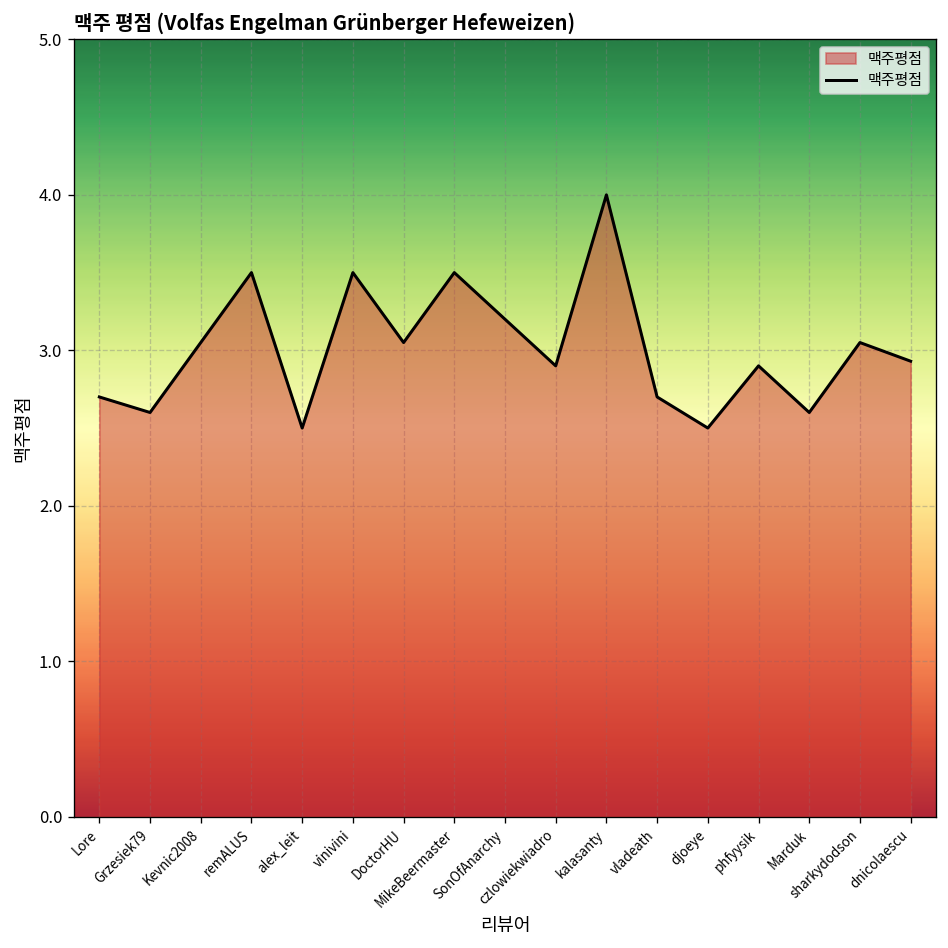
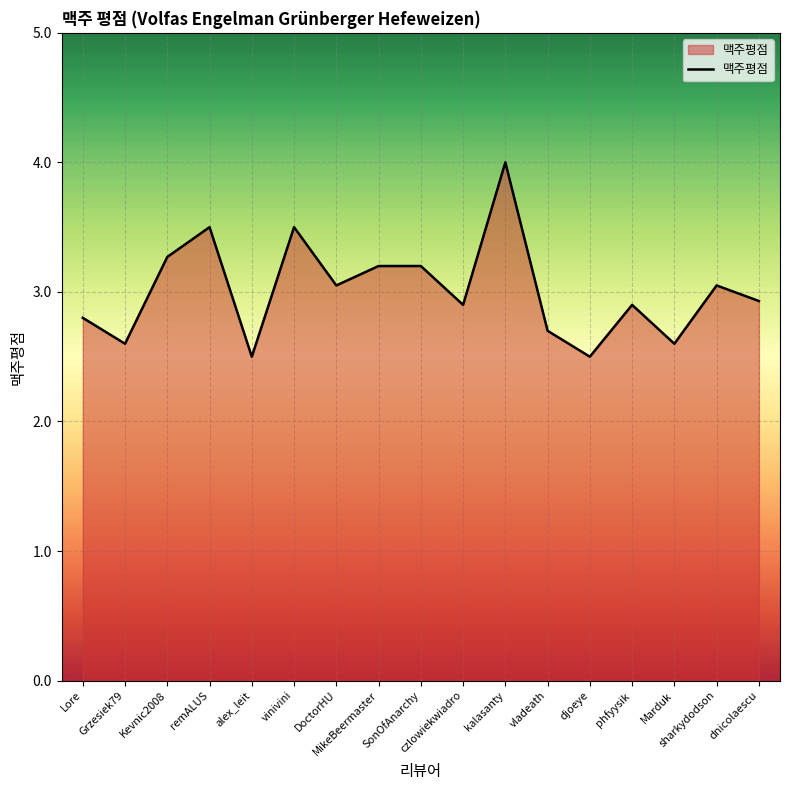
Lore: 2.7 -> 2.8
Kevnic2008: 3.05 -> 3.27
MikeBeermaster: 3.5 -> 3.2
